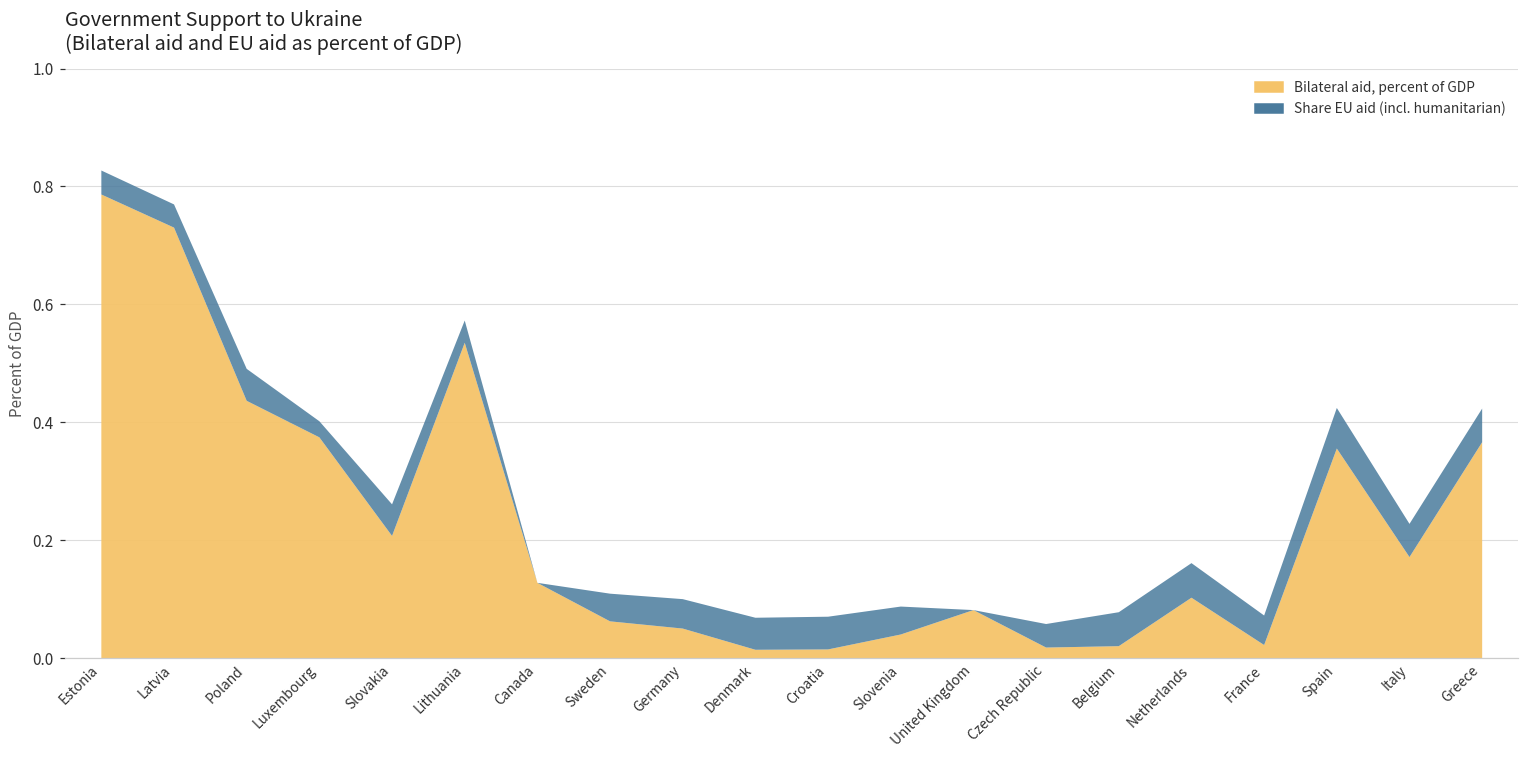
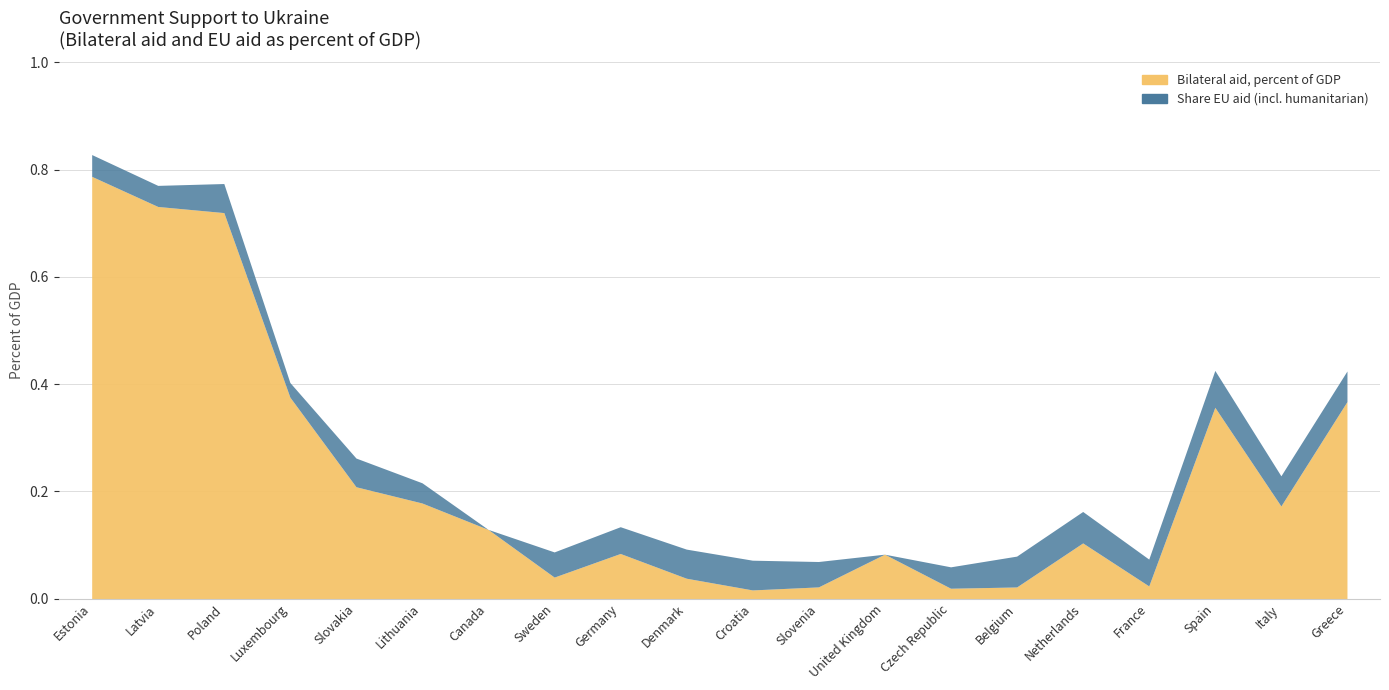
Bilateral aid, percent of GDP, Poland: 0.44 -> 0.72
Bilateral aid, percent of GDP, Lithuania: 0.54 -> 0.18
Bilateral aid, percent of GDP, Sweden: 0.06 -> 0.04
Bilateral aid, percent of GDP, Germany: 0.05 -> 0.08
Bilateral aid, percent of GDP, Denmark: 0.02 -> 0.04
Bilateral aid, percent of GDP, Slovenia: 0.04 -> 0.02
